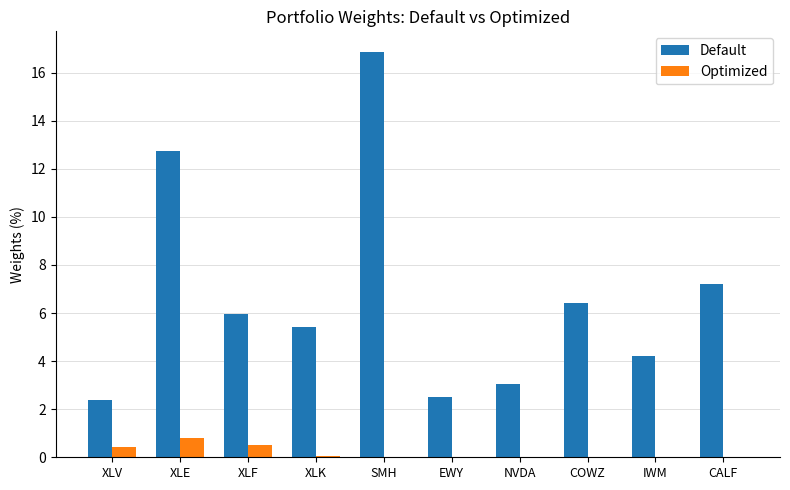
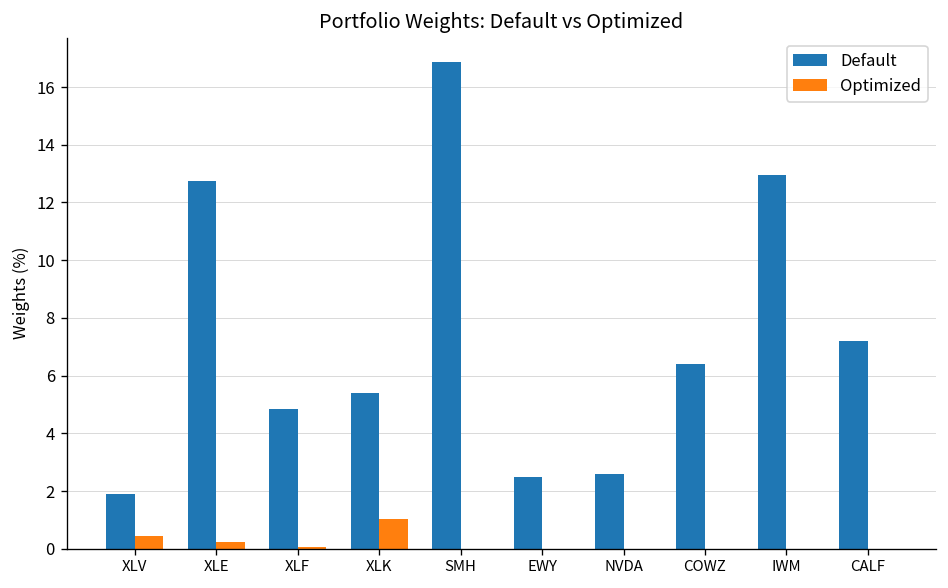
Default, XLV: 2.4 -> 1.9
Optimized, XLE: 0.8 -> 0.2
Default, XLF: 5.9 -> 4.8
Optimized, XLF: 0.5 -> 0.1
Optimized, XLK: 0.1 -> 1.0
Default, NVDA: 3.0 -> 2.6
Default, IWM: 4.2 -> 12.9
